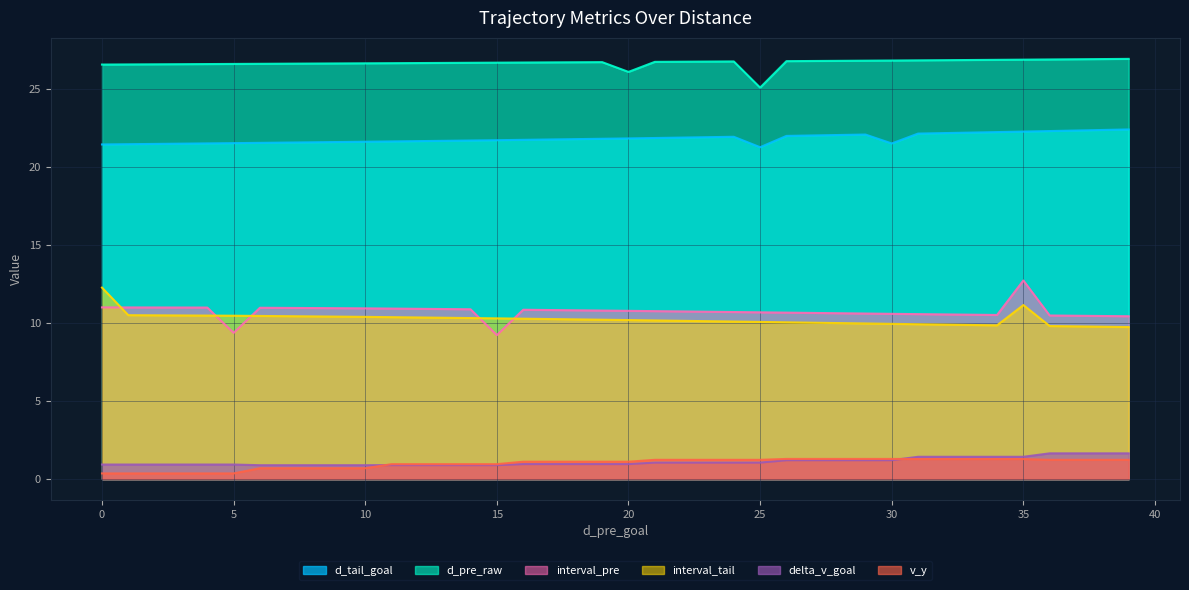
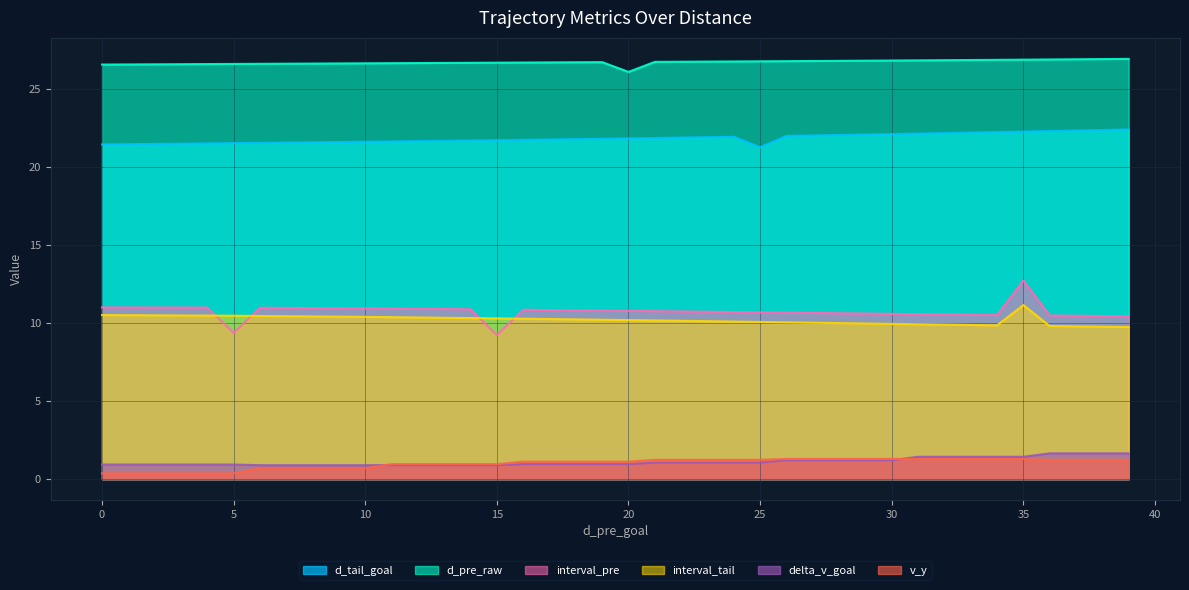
interval_tail, 0: 12.3 -> 10.5
d_pre_raw, 25: 25.1 -> 26.8
d_tail_goal, 30: 21.5 -> 22.1
